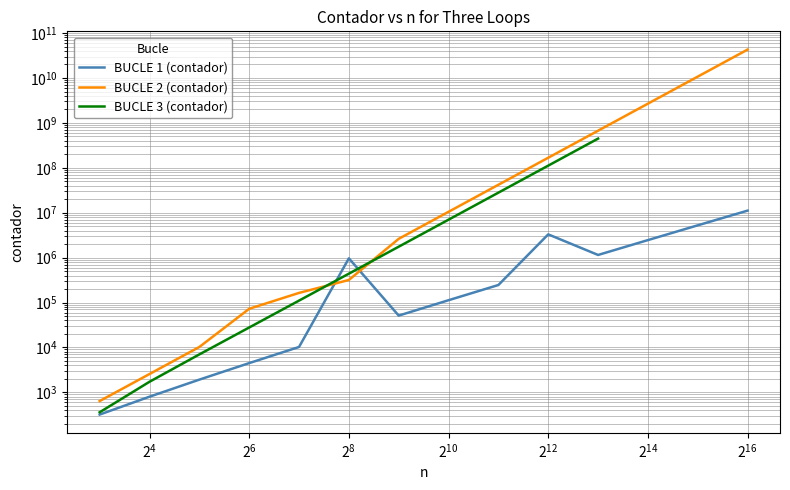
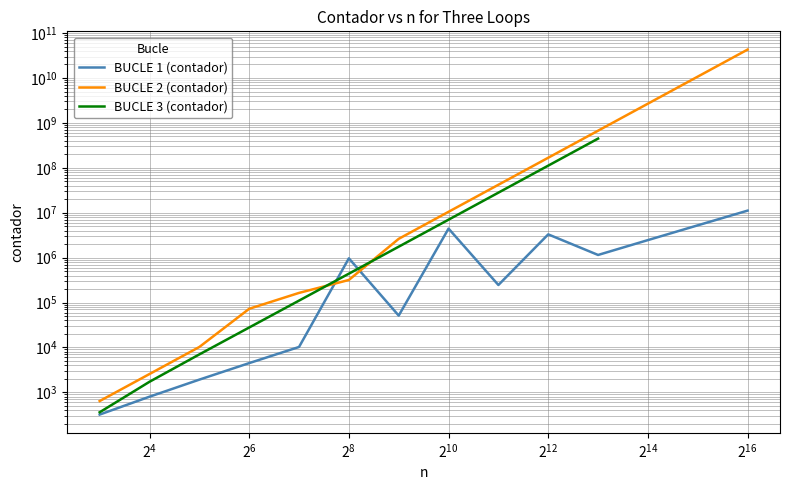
BUCLE 1 (contador), 2^10: 110000 -> 4000000
